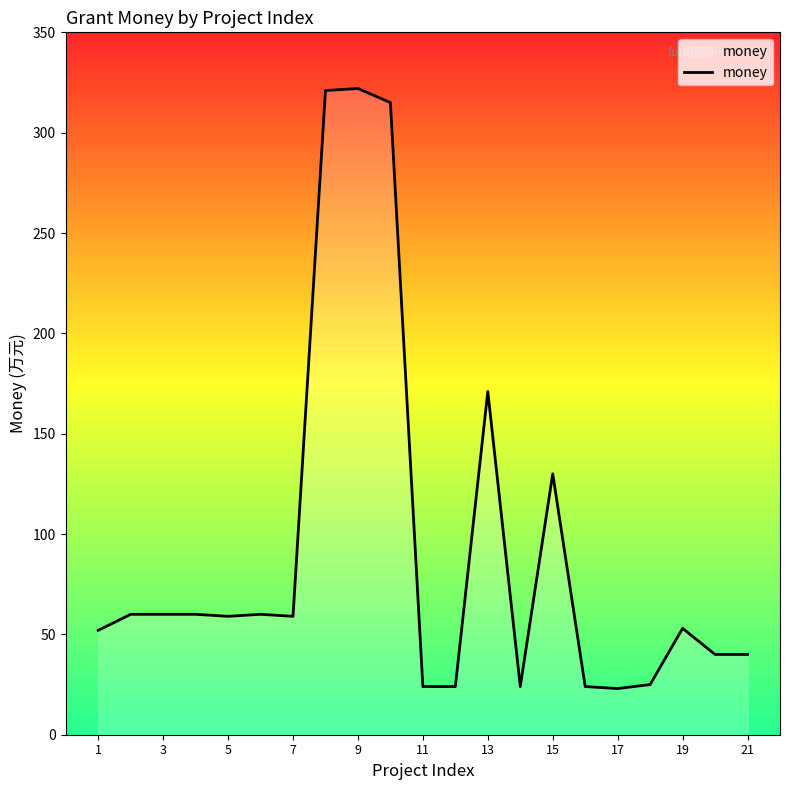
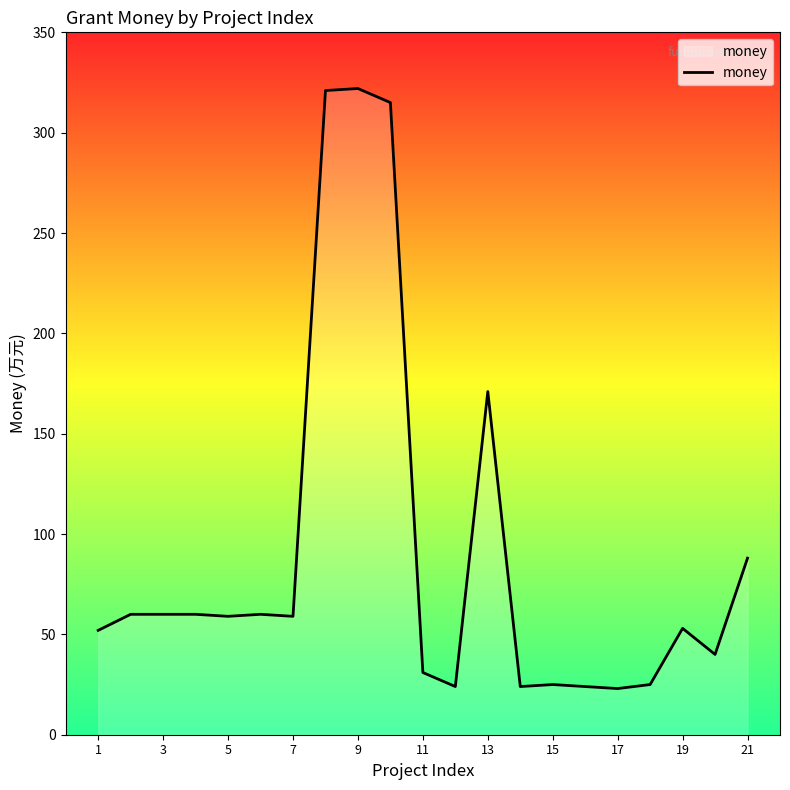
11: 24 -> 31
15: 130 -> 25
21: 40 -> 88
